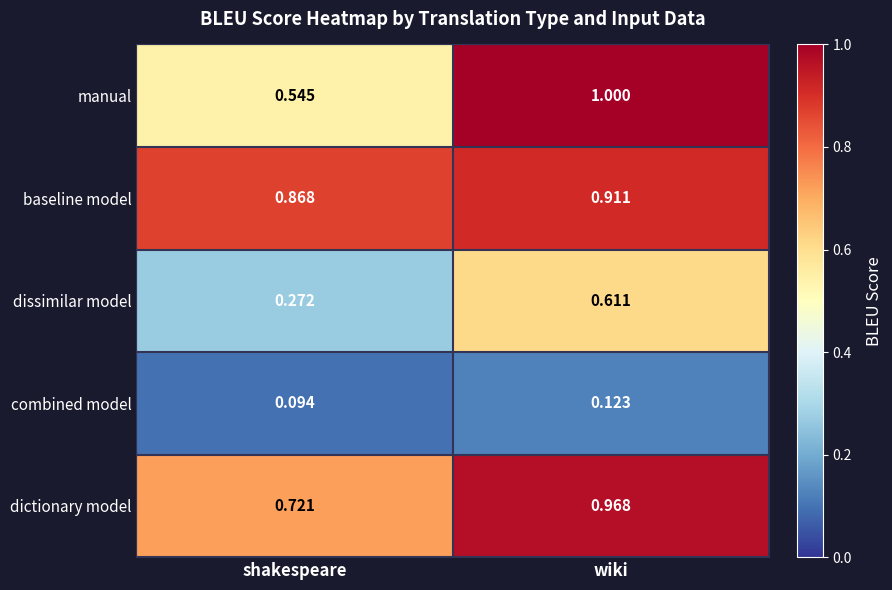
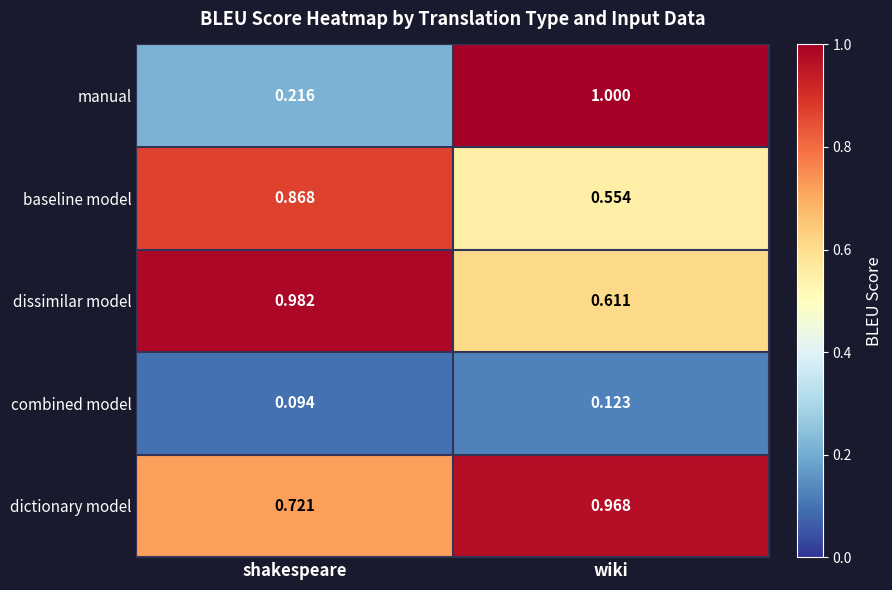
manual, shakespeare: 0.545 -> 0.216
baseline model, wiki: 0.911 -> 0.554
dissimilar model, shakespeare: 0.272 -> 0.982
